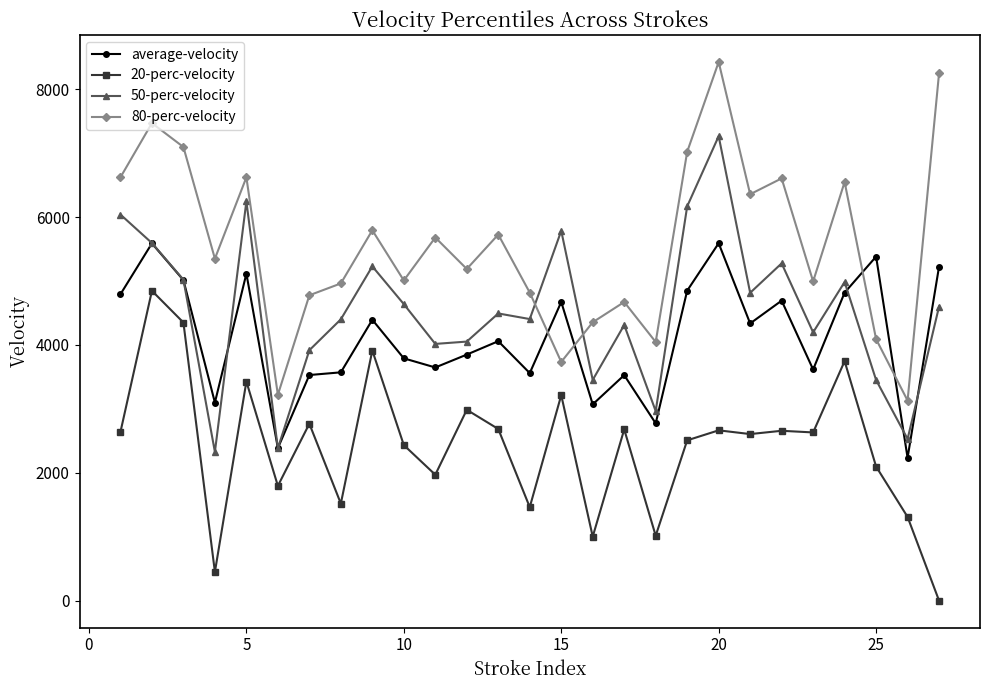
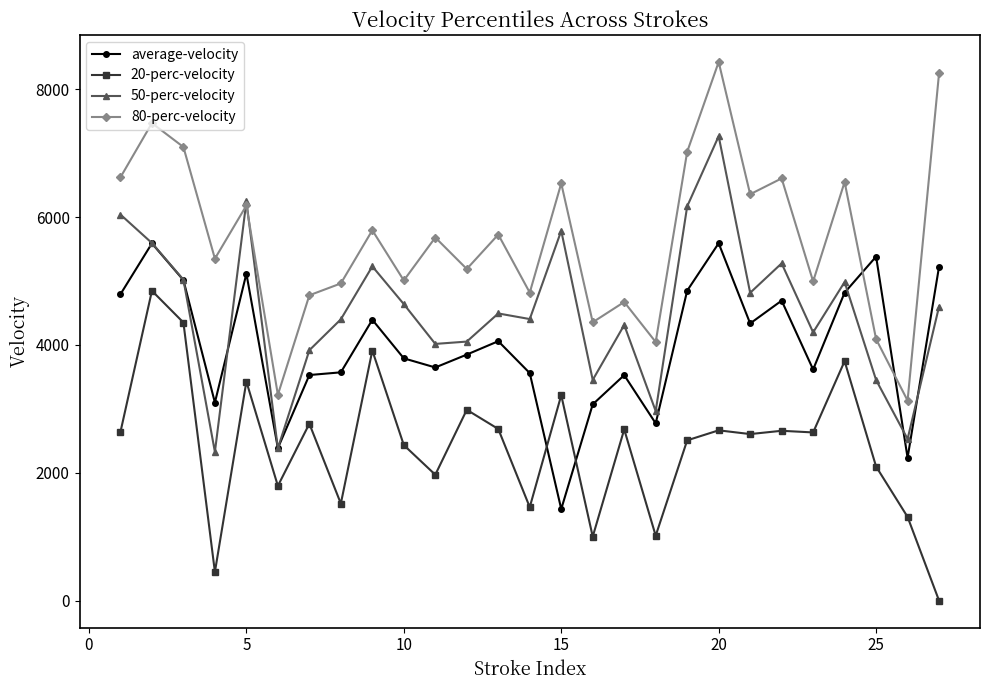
80-perc-velocity, 5: 6600 -> 6200
average-velocity, 15: 4700 -> 1400
80-perc-velocity, 15: 3700 -> 6500
